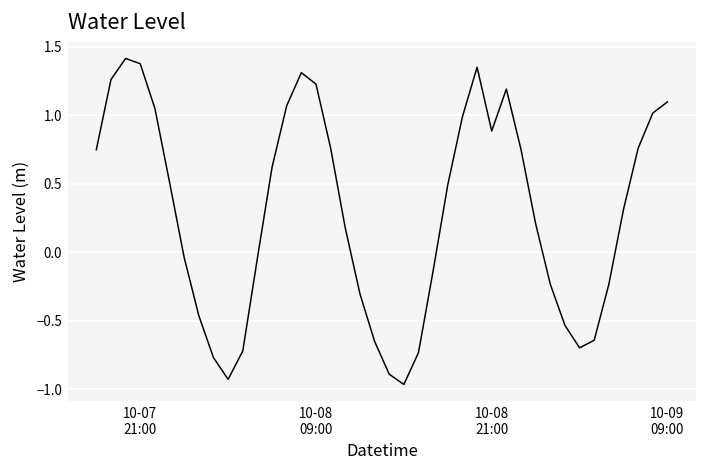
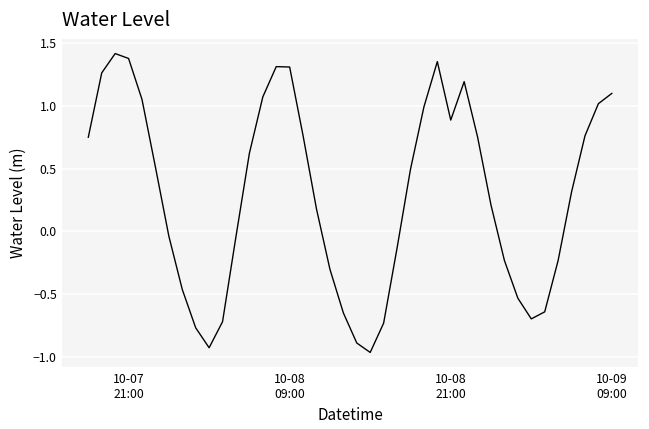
10-08 09:00: 1.23 -> 1.31
